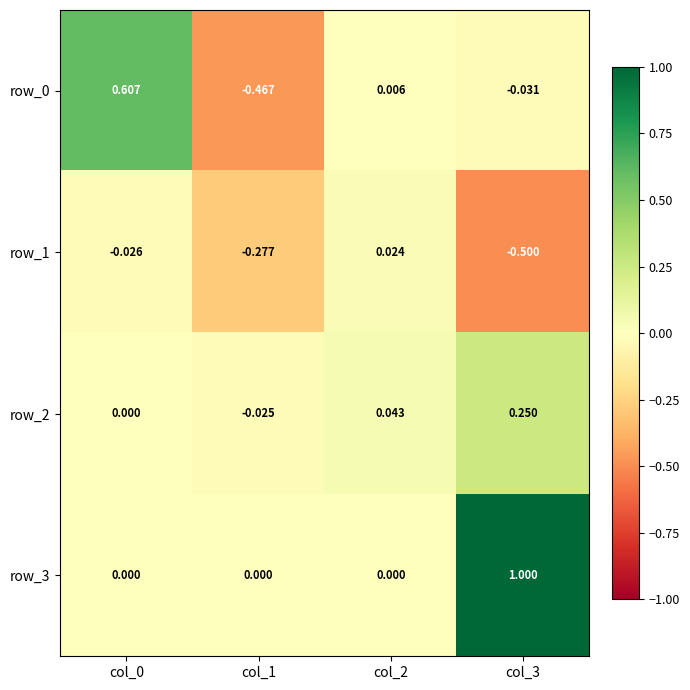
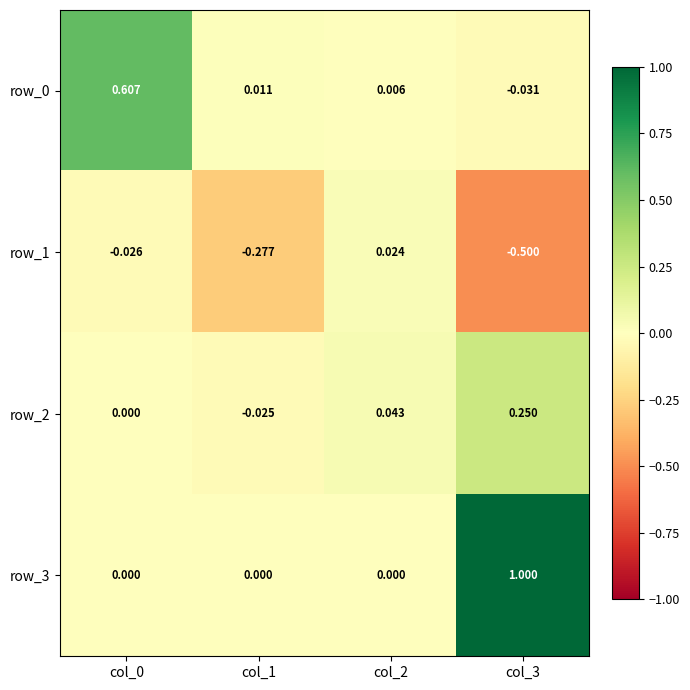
row_0, col_1: -0.467 -> 0.011
